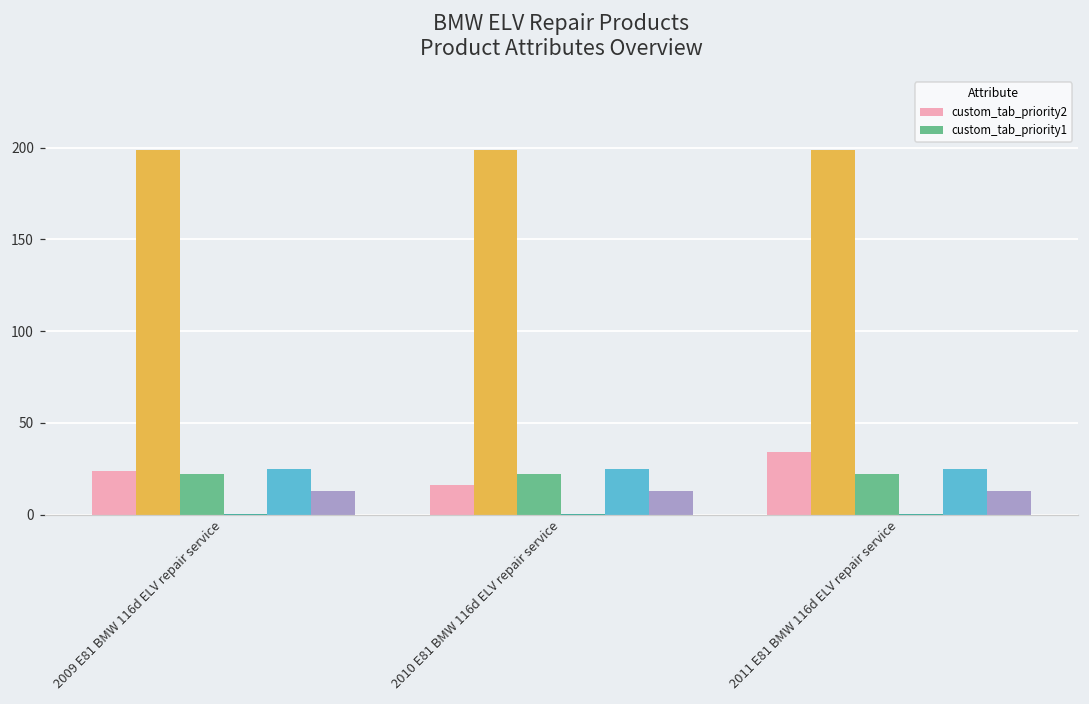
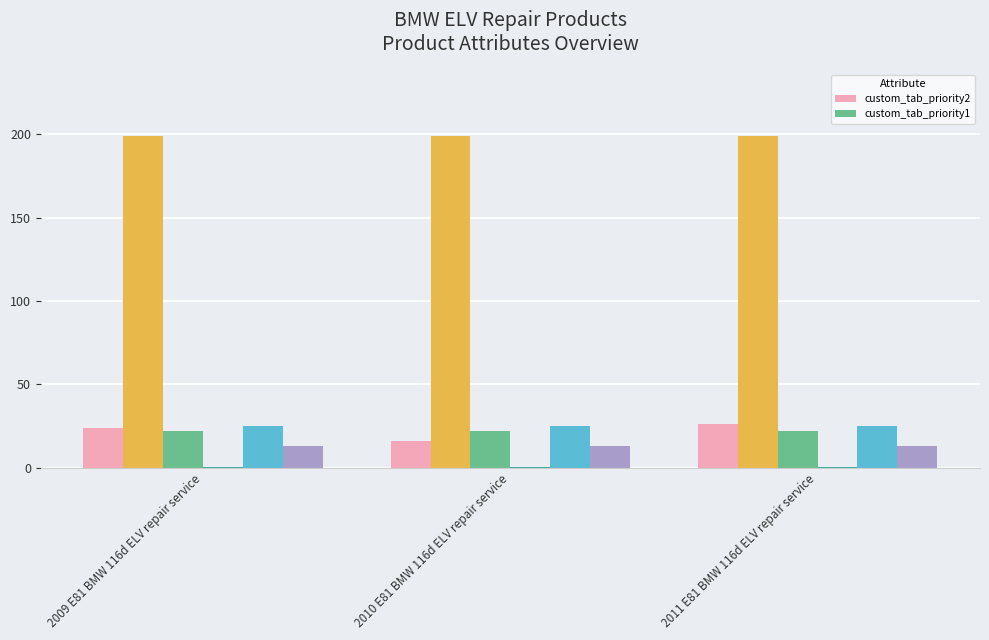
custom_tab_priority2, 2011 E81 BMW 116d ELV repair service: 34 -> 26
